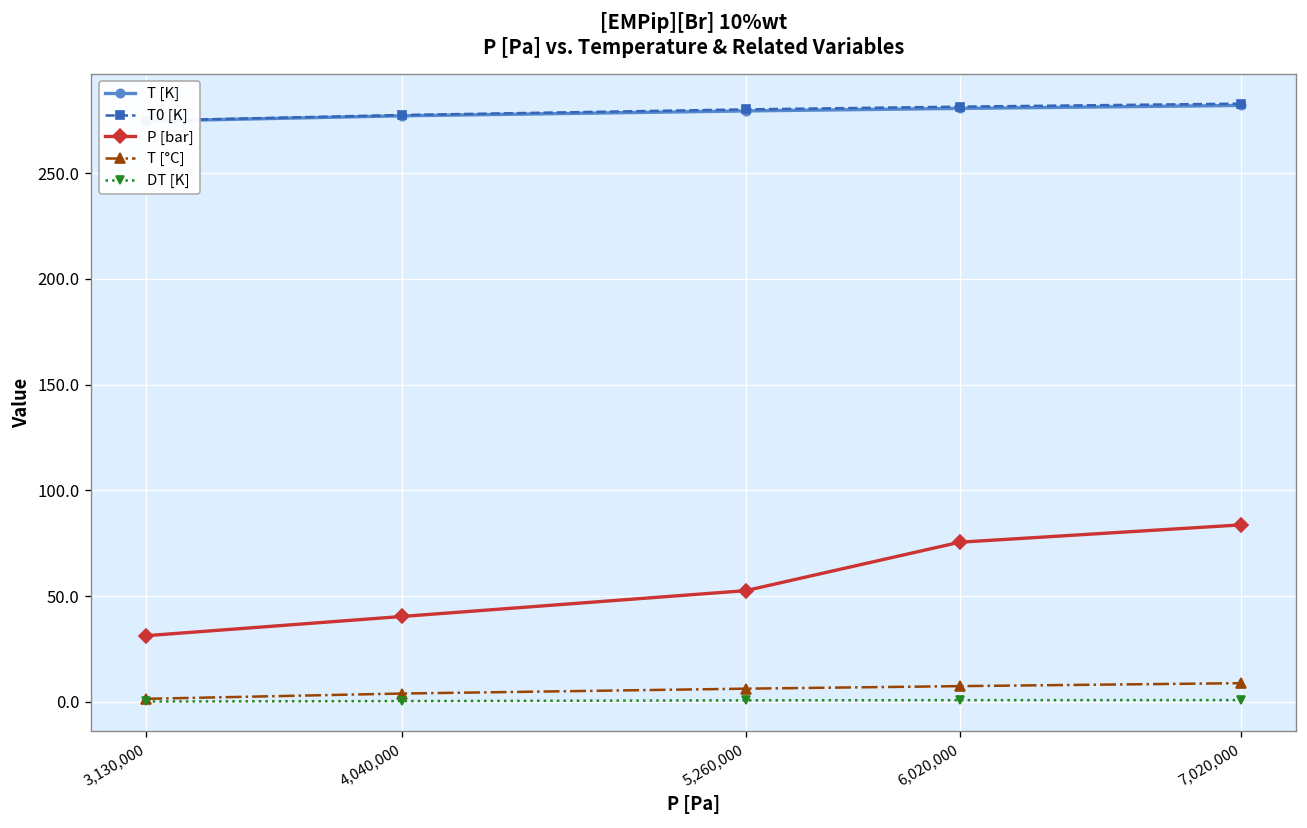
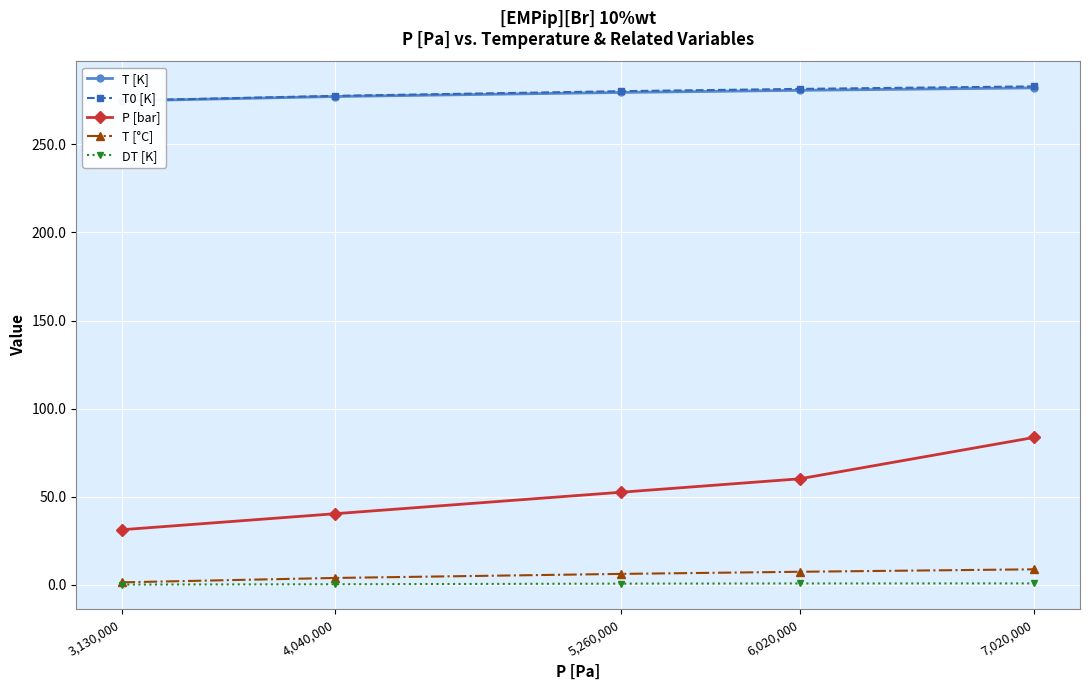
P [bar], 6,020,000: 76 -> 60
